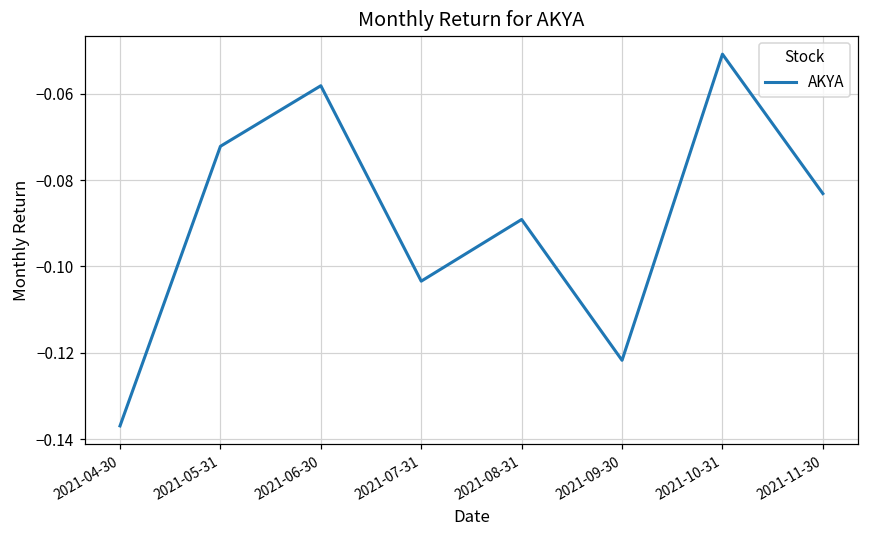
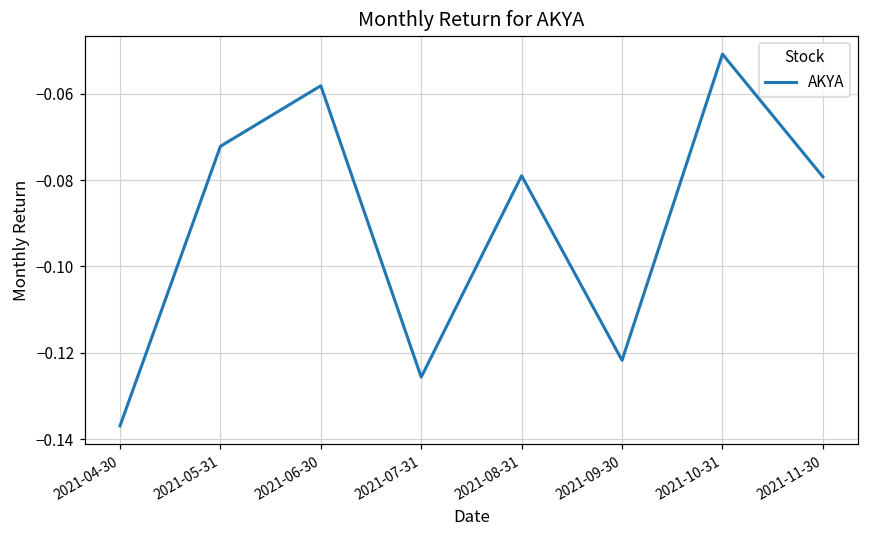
2021-07-31: -0.103 -> -0.126
2021-08-31: -0.089 -> -0.079
2021-11-30: -0.083 -> -0.079
